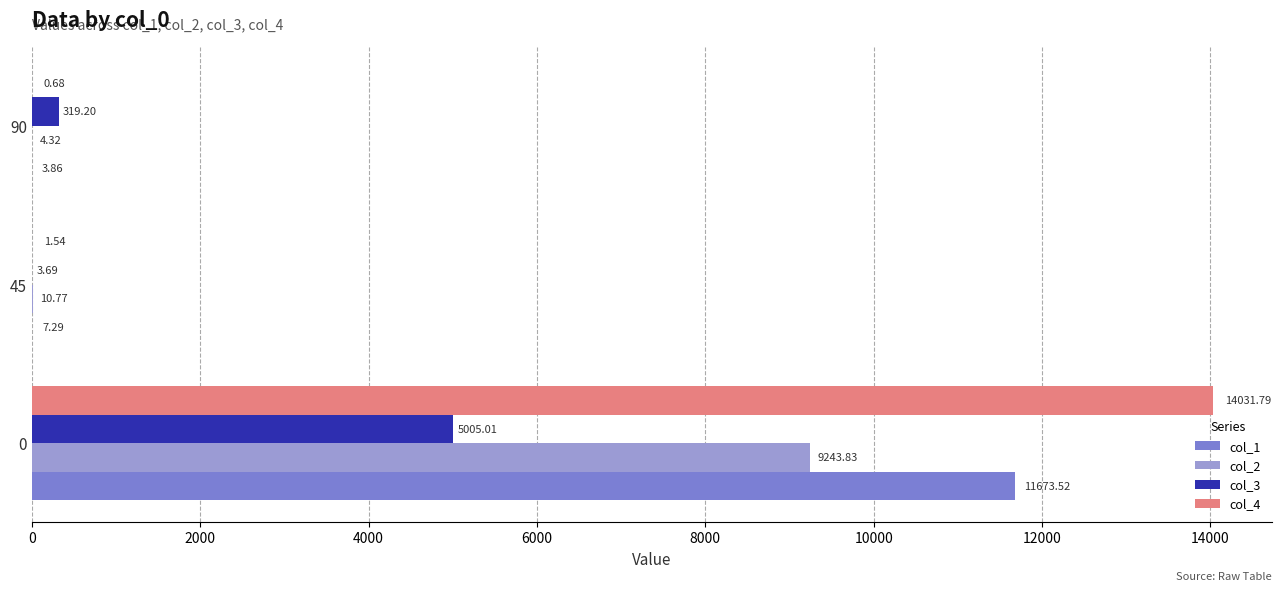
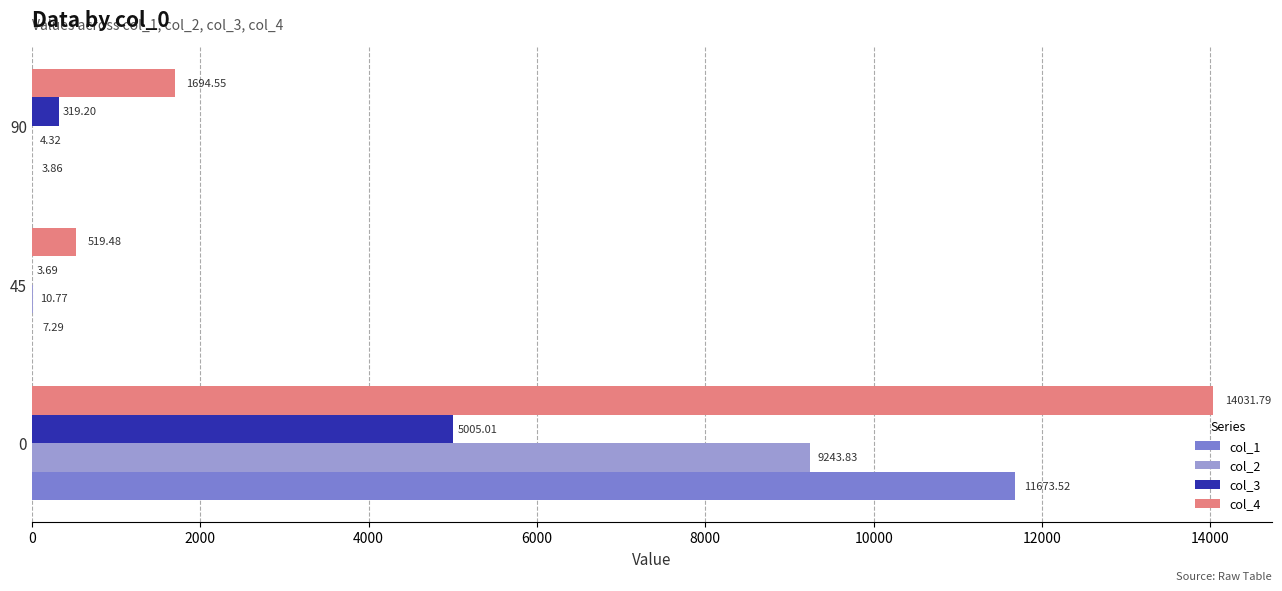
col_4, 90: 0.68 -> 1694.55
col_4, 45: 1.54 -> 519.48
